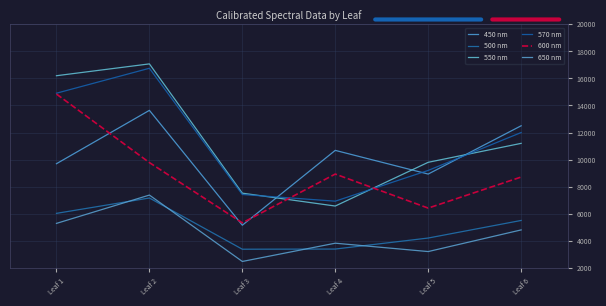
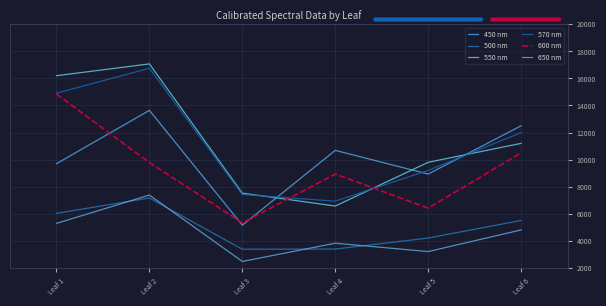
600 nm, Leaf 6: 8700 -> 10500
